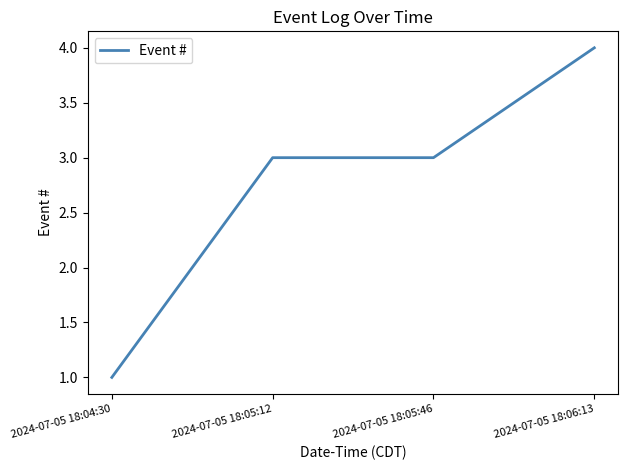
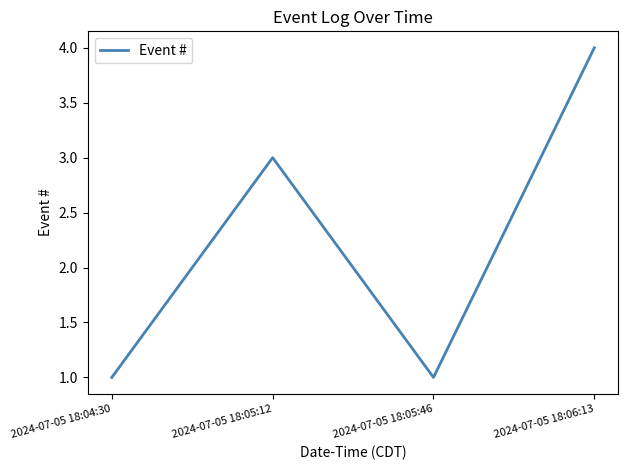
2024-07-05 18:05:46: 3 -> 1
